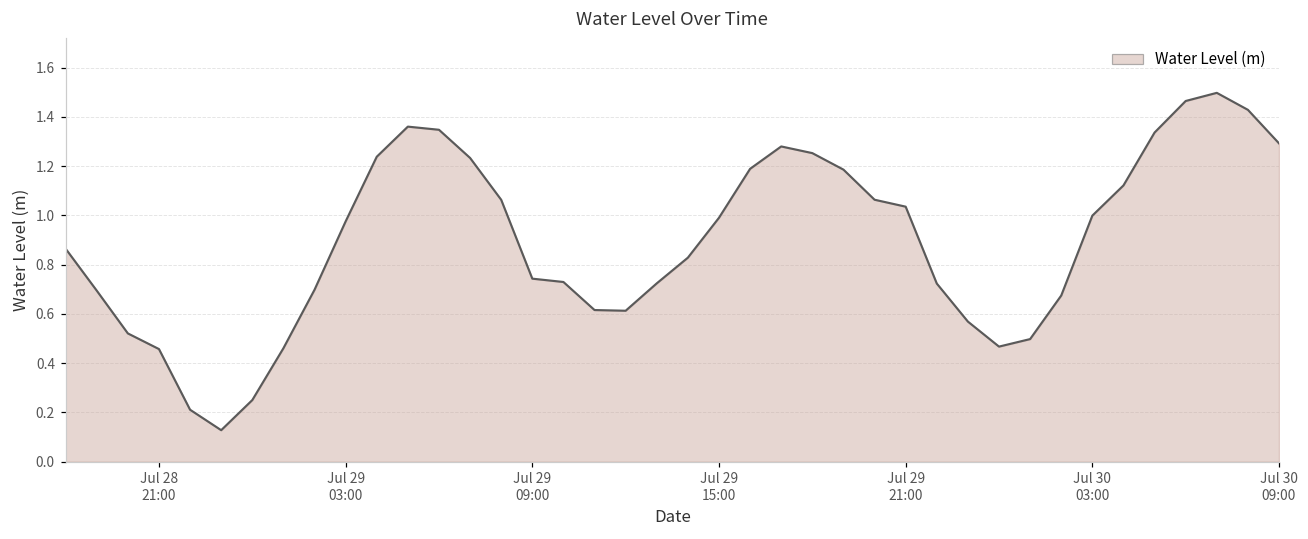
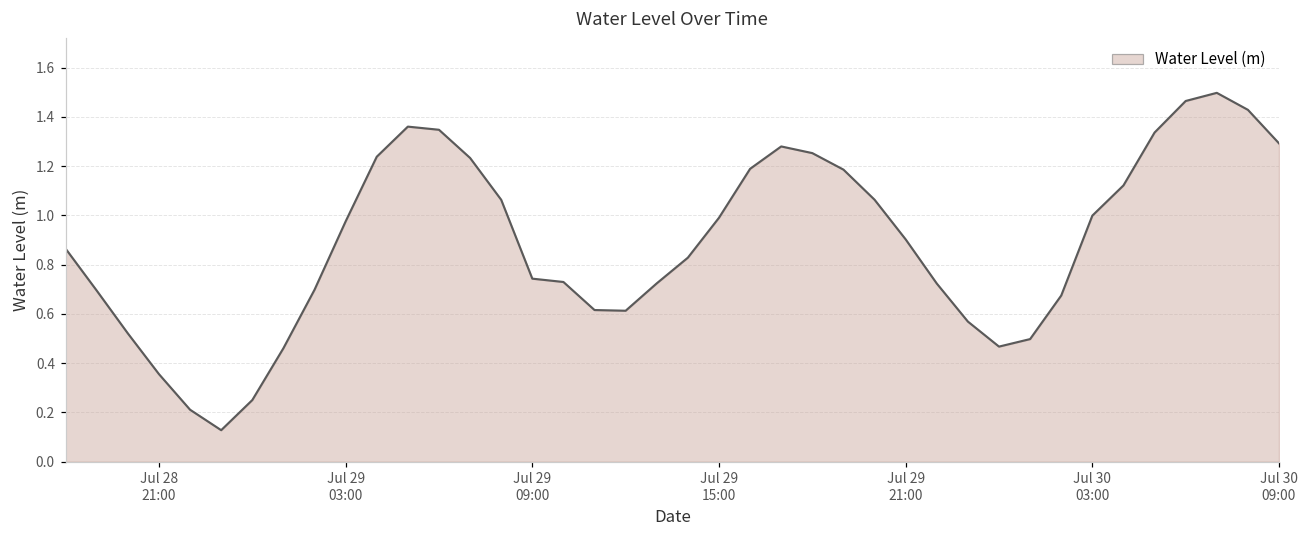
Jul 28 21:00: 0.46 -> 0.36
Jul 29 21:00: 1.04 -> 0.90
